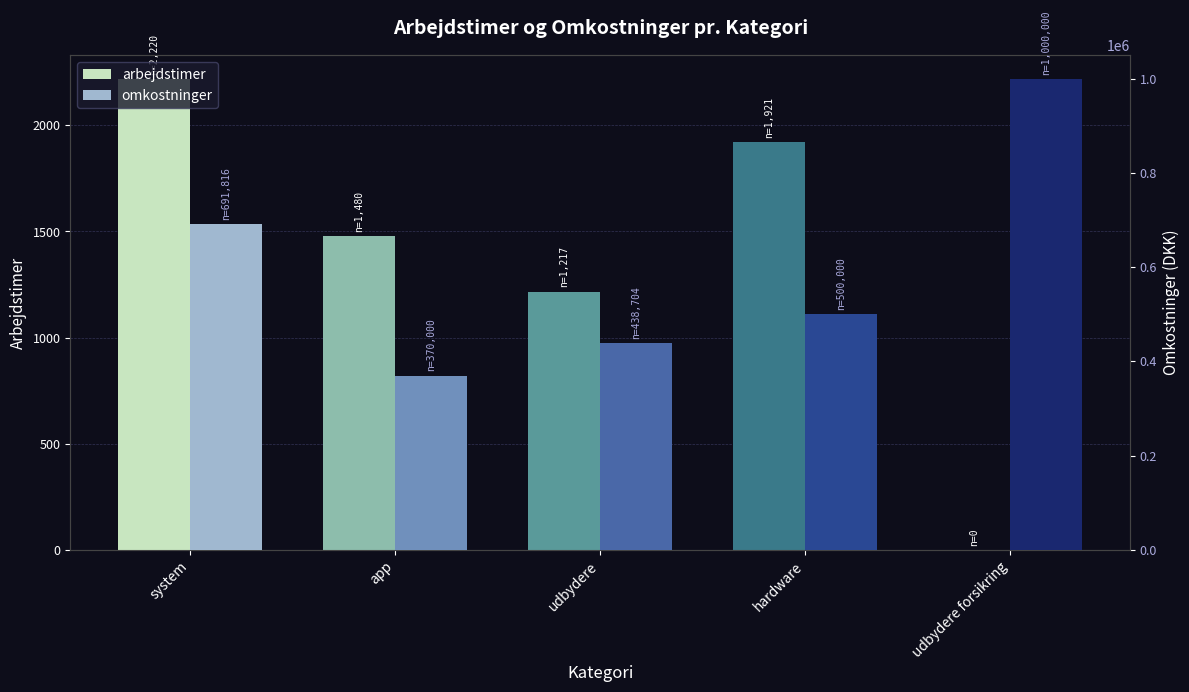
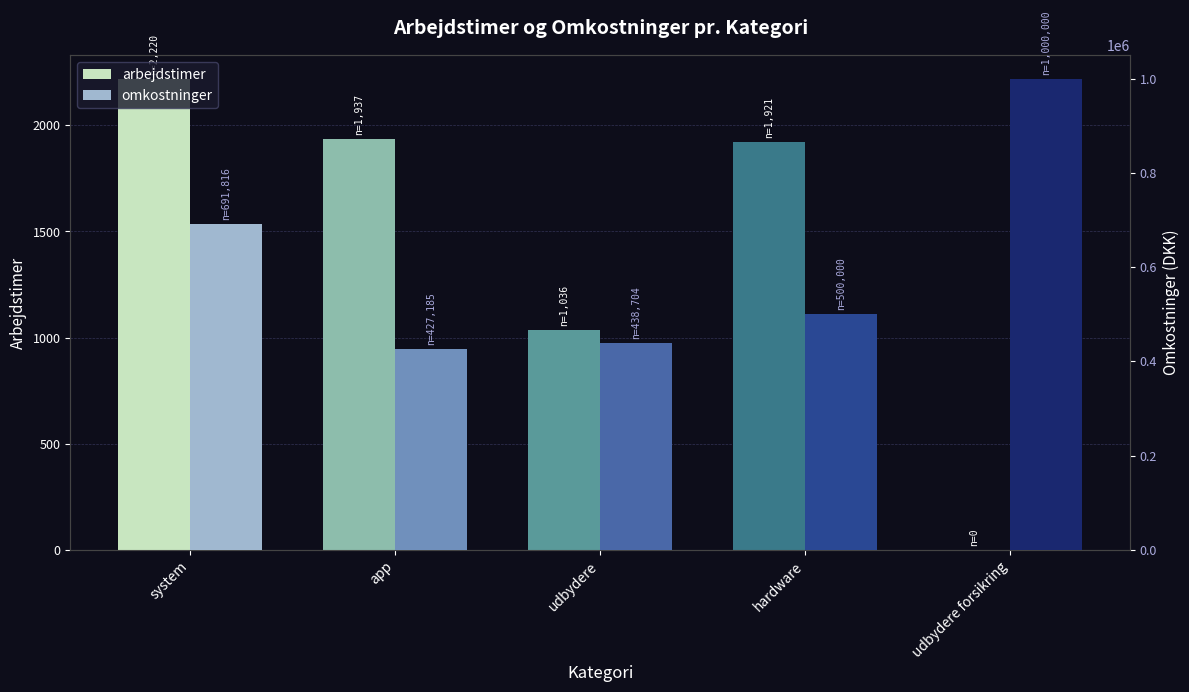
arbejdstimer, app: 1,480 -> 1,937
arbejdstimer, udbydere: 1,217 -> 1,036
omkostninger, app: 370,000 -> 427,185
